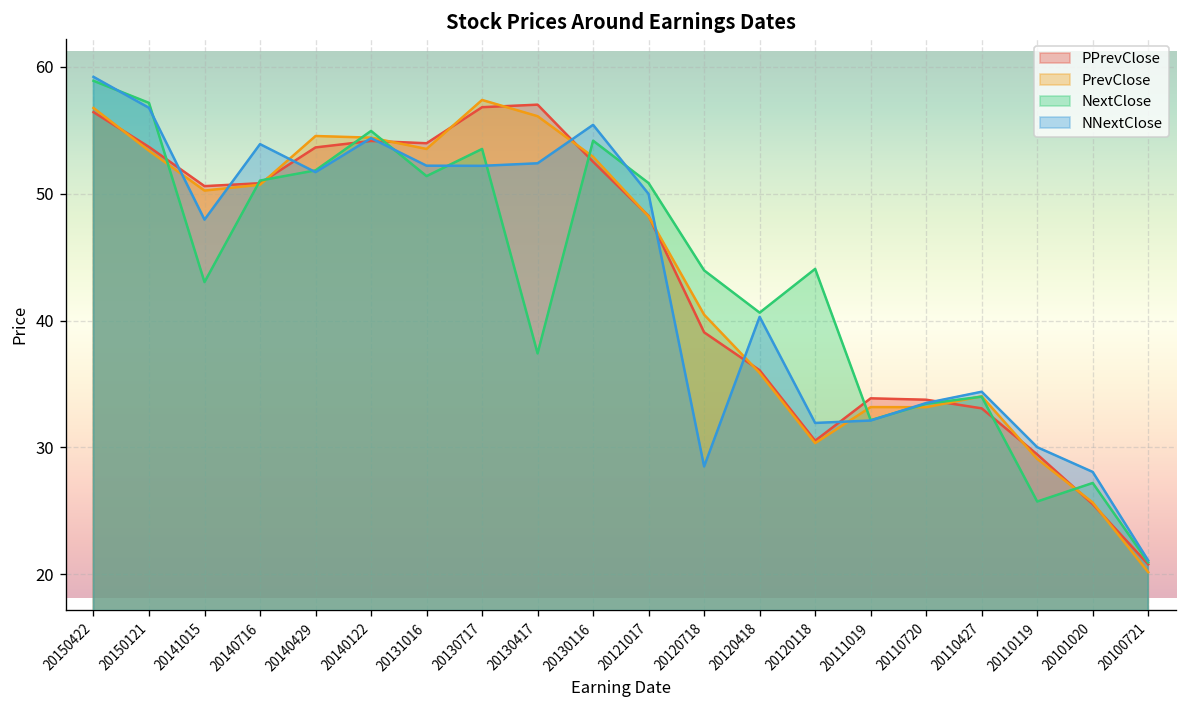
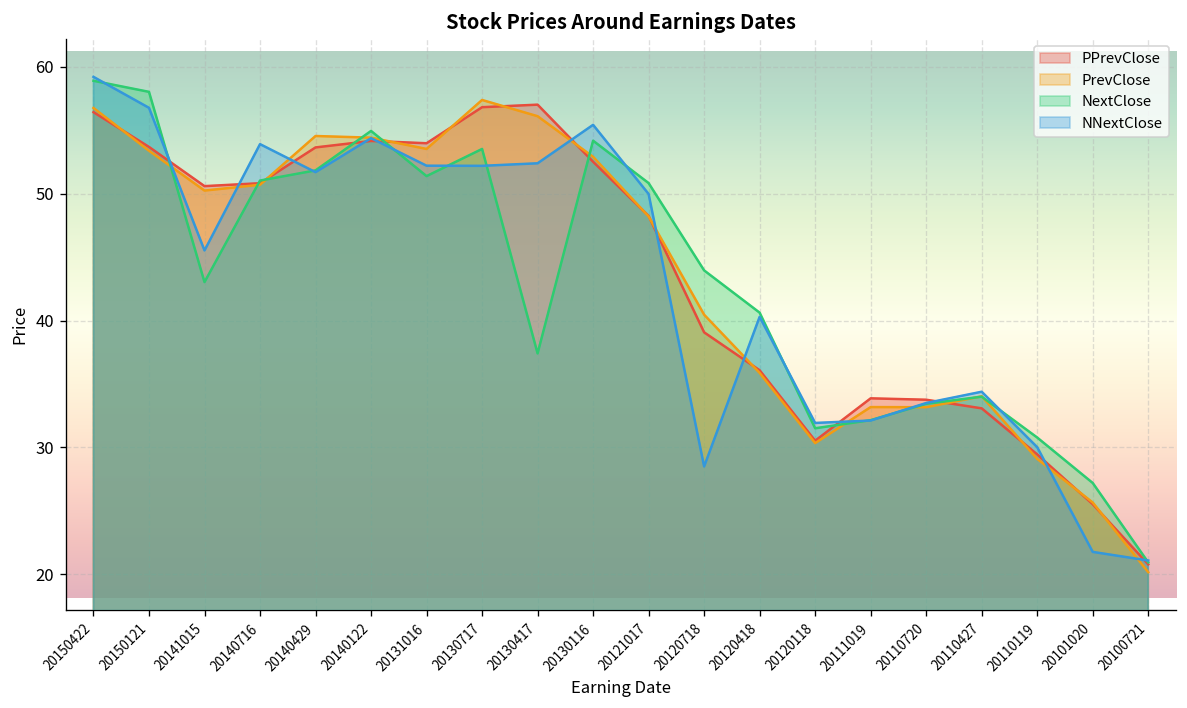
NextClose, 20150121: 57.2 -> 58.0
NNextClose, 20141015: 48.0 -> 45.5
NextClose, 20120118: 44.1 -> 31.5
NextClose, 20110119: 25.7 -> 30.8
NNextClose, 20101020: 28.1 -> 21.8
